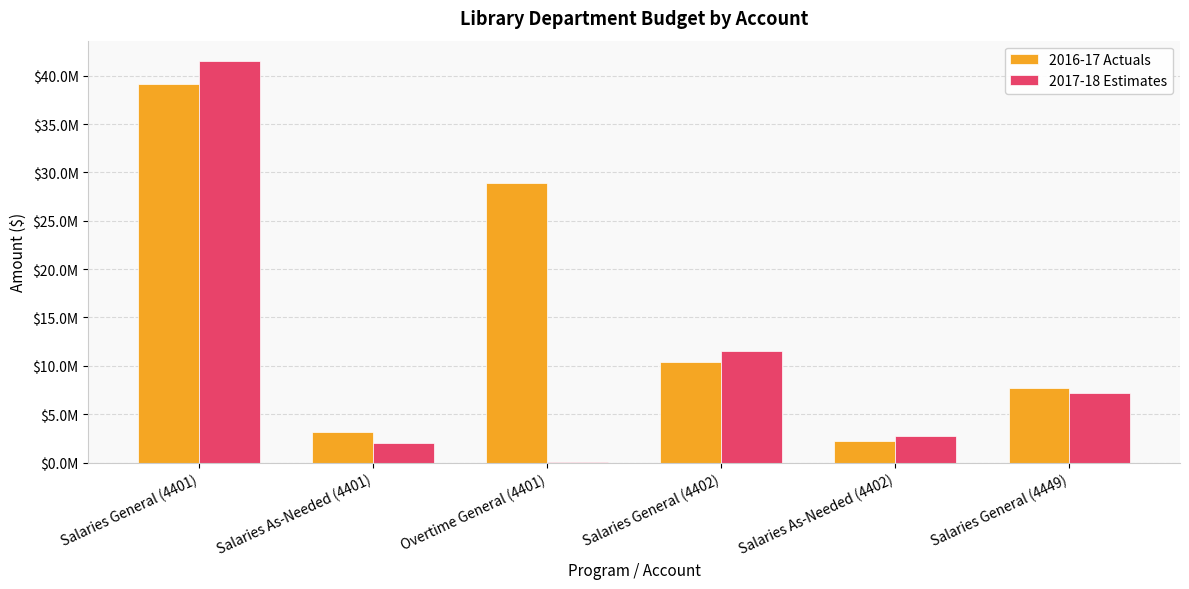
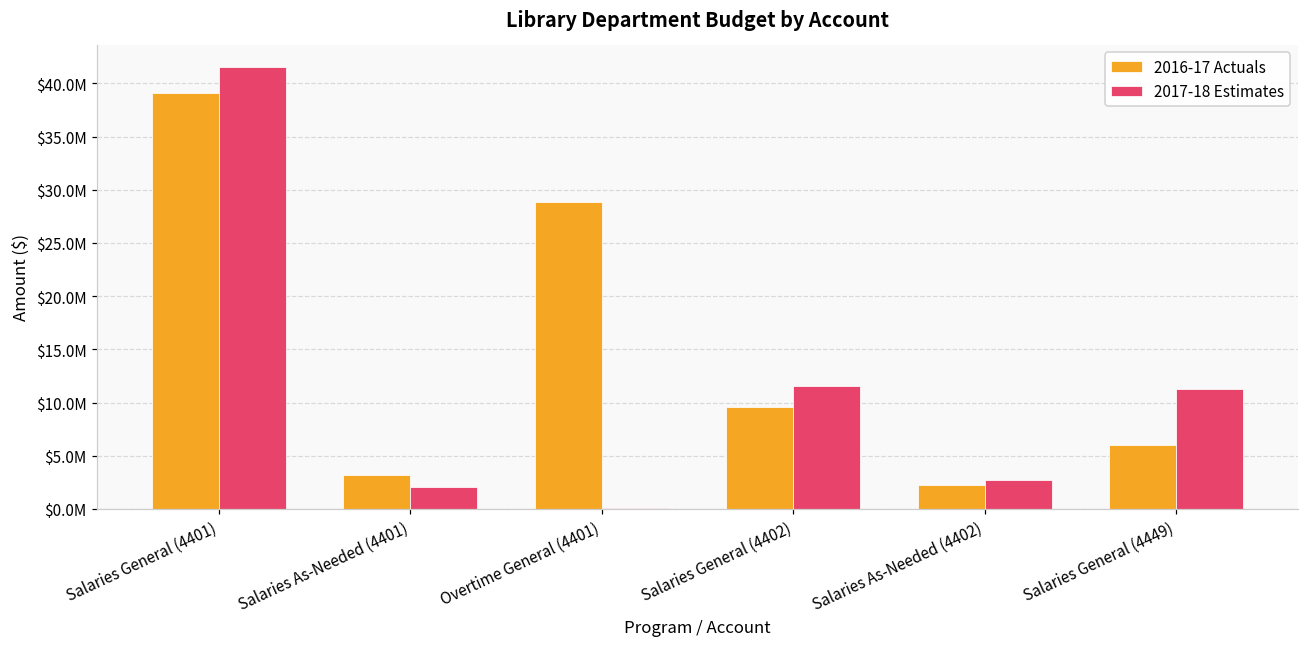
2016-17 Actuals, Salaries General (4402): $10400000 -> $9600000
2016-17 Actuals, Salaries General (4449): $8000000 -> $6000000
2017-18 Estimates, Salaries General (4449): $7000000 -> $11000000
